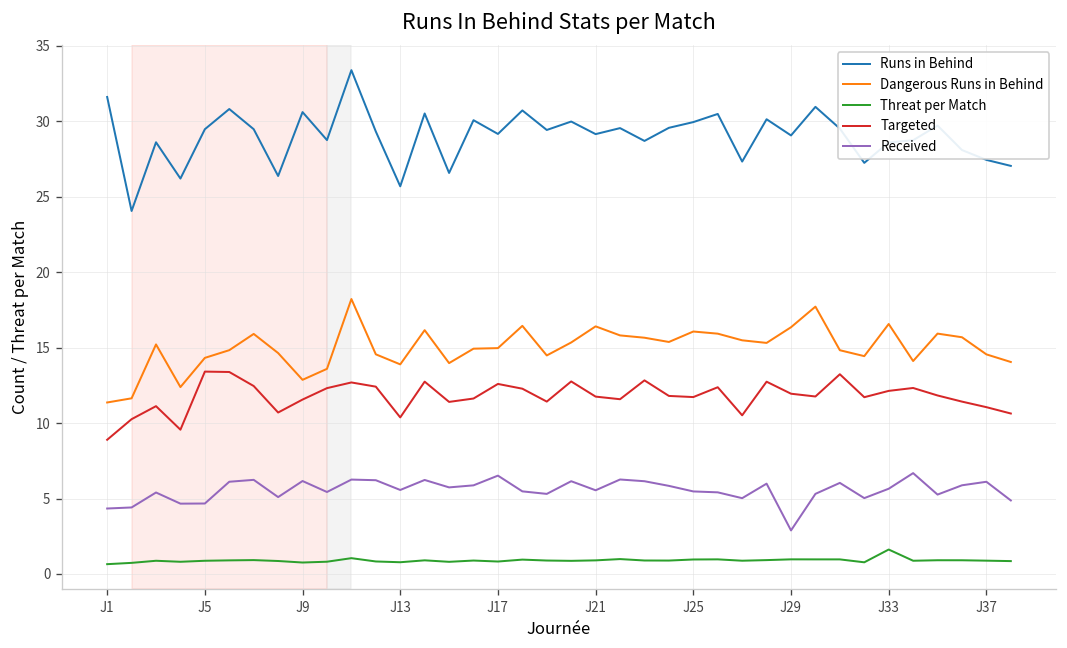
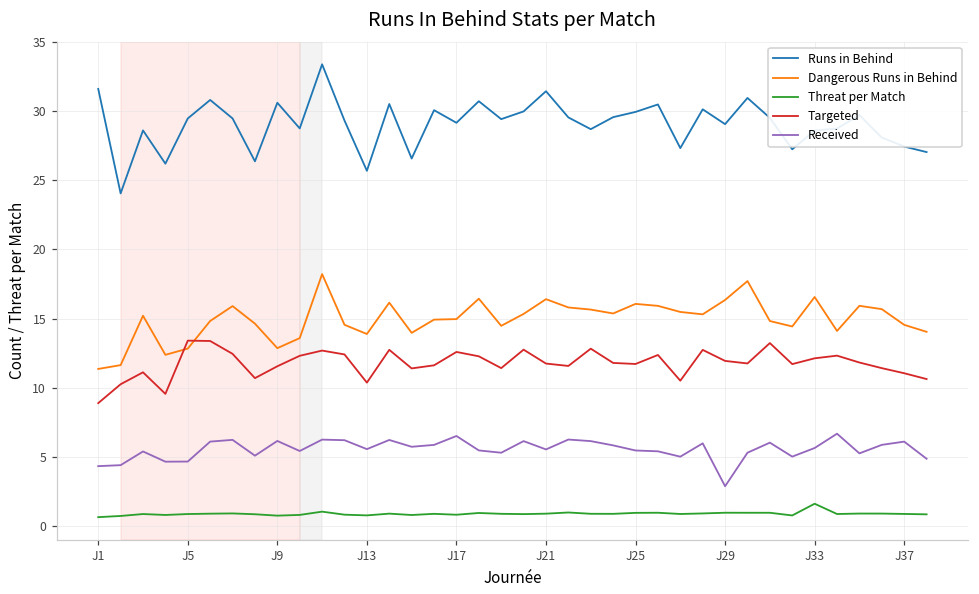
Dangerous Runs in Behind, J5: 14.3 -> 12.8
Runs in Behind, J21: 29.1 -> 31.4
